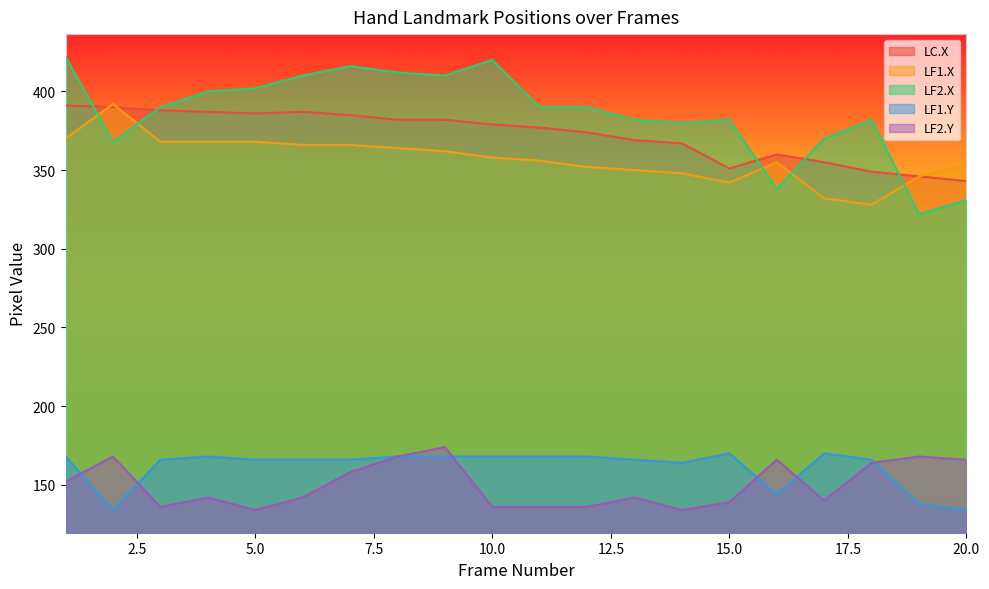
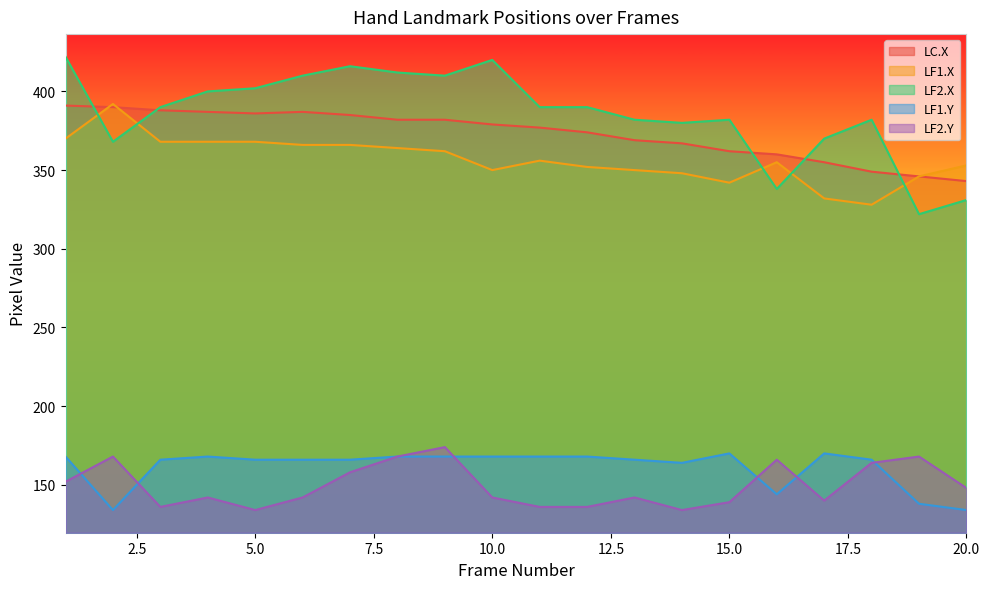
LF1.X, 10.0: 358 -> 350
LF2.Y, 10.0: 136 -> 142
LC.X, 15.0: 351 -> 362
LF2.Y, 20.0: 166 -> 148
